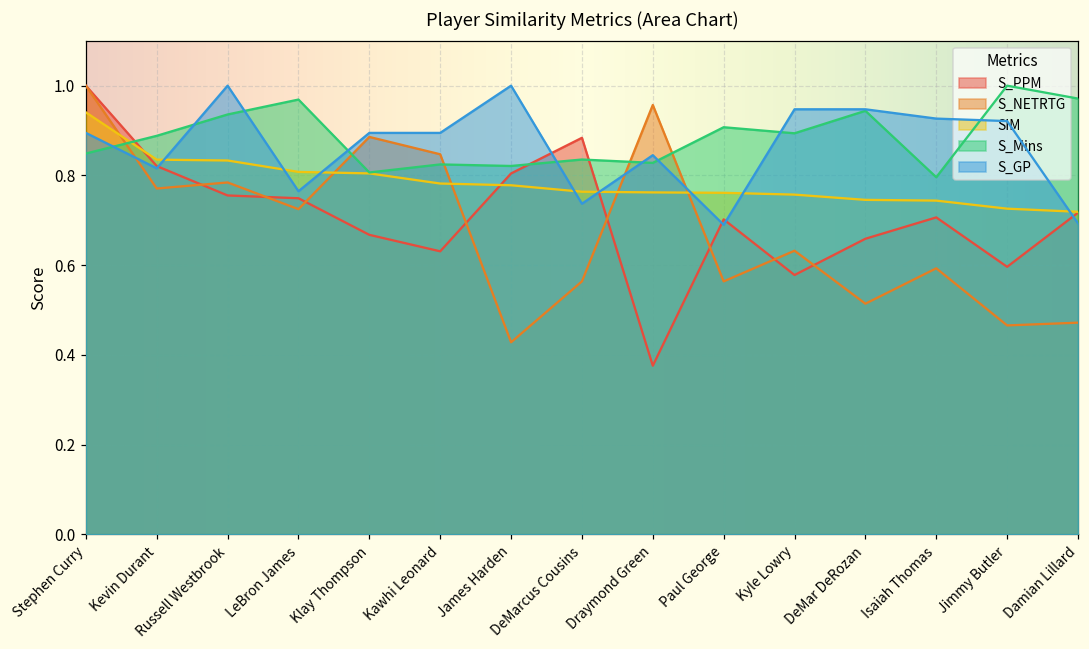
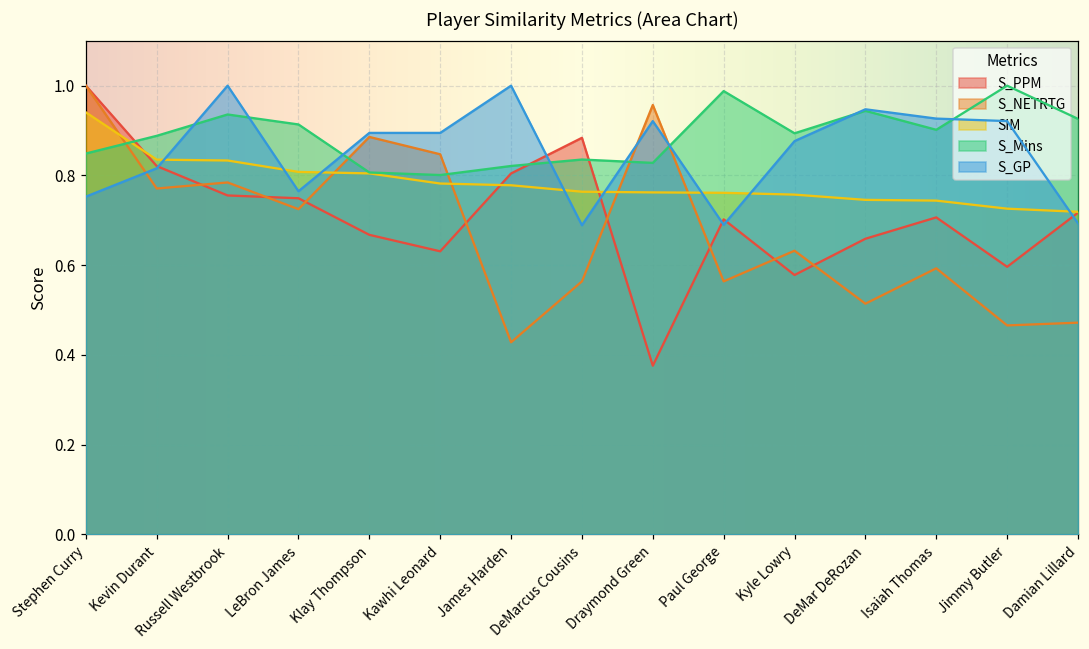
S_GP, Stephen Curry: 0.89 -> 0.75
S_Mins, LeBron James: 0.97 -> 0.91
S_Mins, Kawhi Leonard: 0.82 -> 0.80
S_GP, DeMarcus Cousins: 0.74 -> 0.69
S_GP, Draymond Green: 0.85 -> 0.92
S_Mins, Paul George: 0.91 -> 0.99
S_GP, Kyle Lowry: 0.95 -> 0.88
S_Mins, Isaiah Thomas: 0.80 -> 0.90
S_Mins, Damian Lillard: 0.97 -> 0.93
